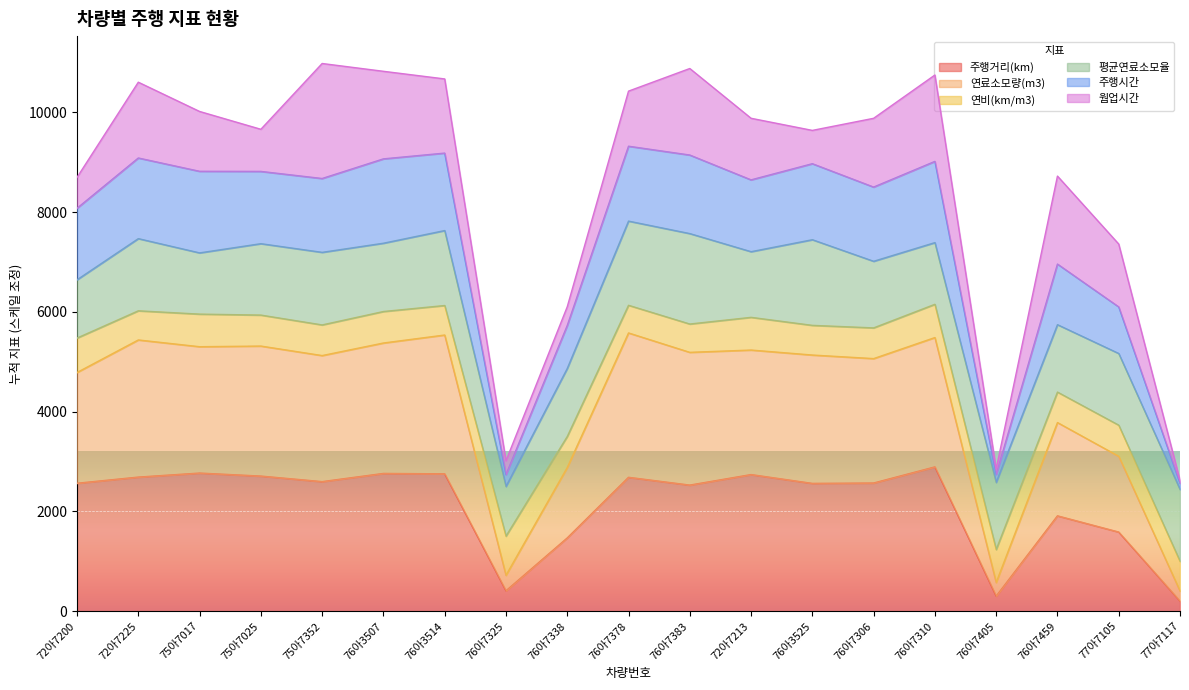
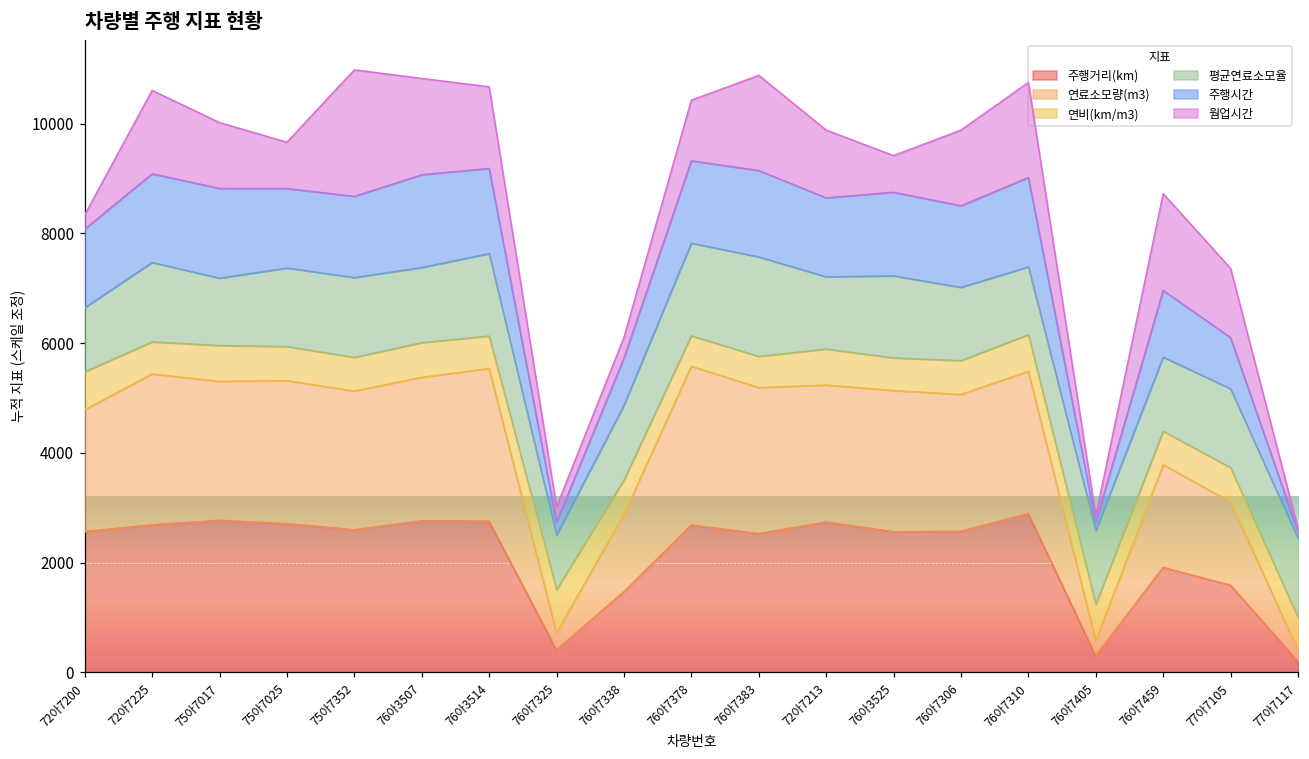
웜업시간, 72아7200: 600 -> 300
평균연료소모율, 76아3525: 1700 -> 1500
